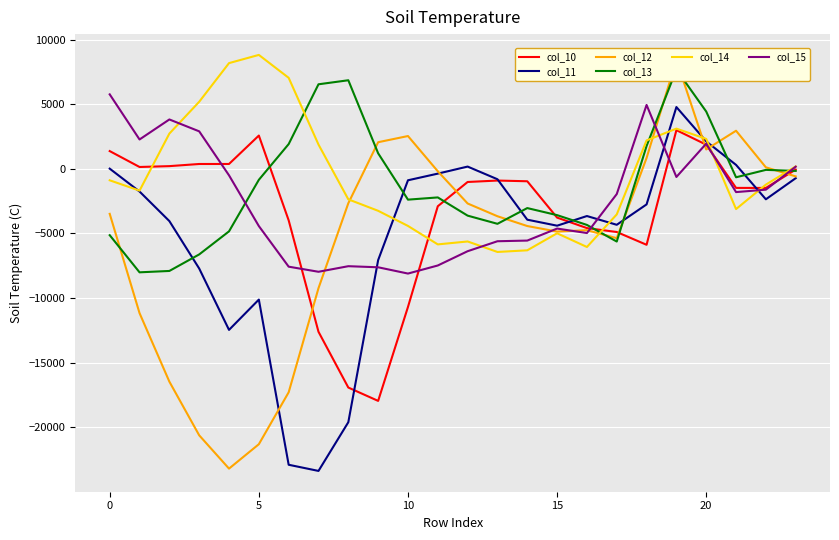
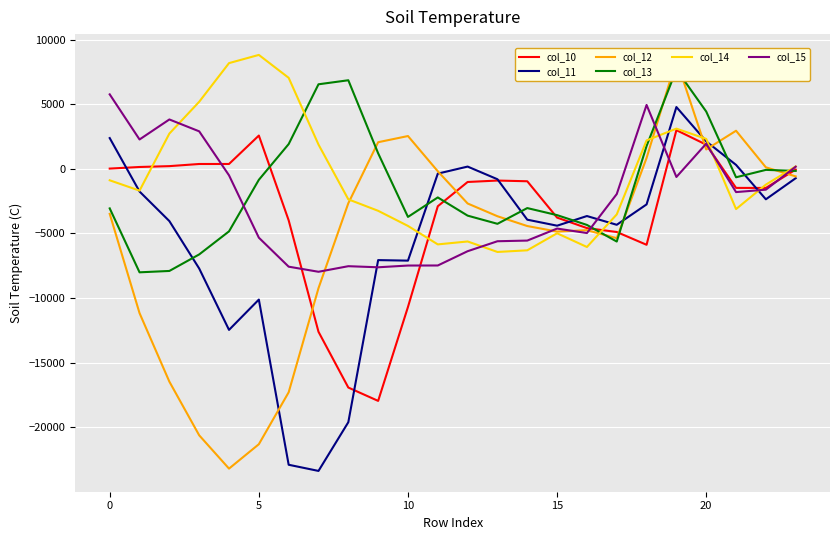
col_10, 0: 1400 -> 0
col_11, 0: 0 -> 2400
col_13, 0: -5100 -> -3100
col_15, 5: -4400 -> -5300
col_11, 10: -900 -> -7100
col_13, 10: -2400 -> -3700
col_15, 10: -8100 -> -7500
